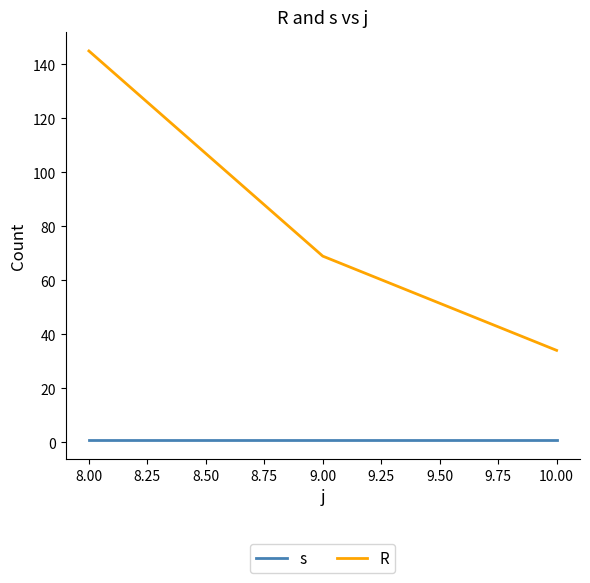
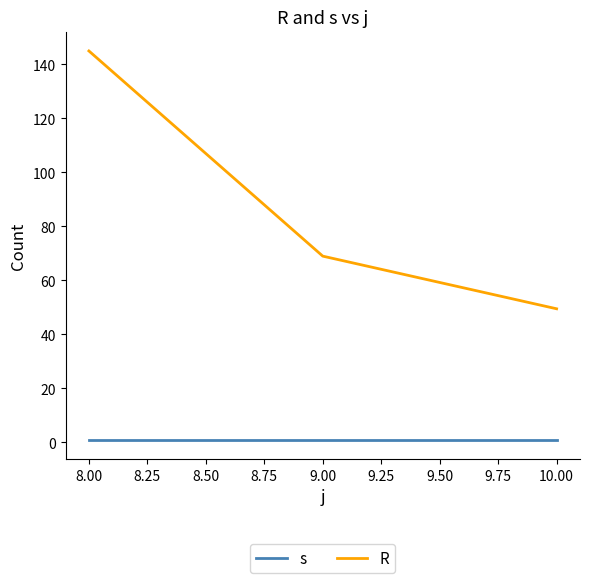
R, 10.00: 34 -> 50
